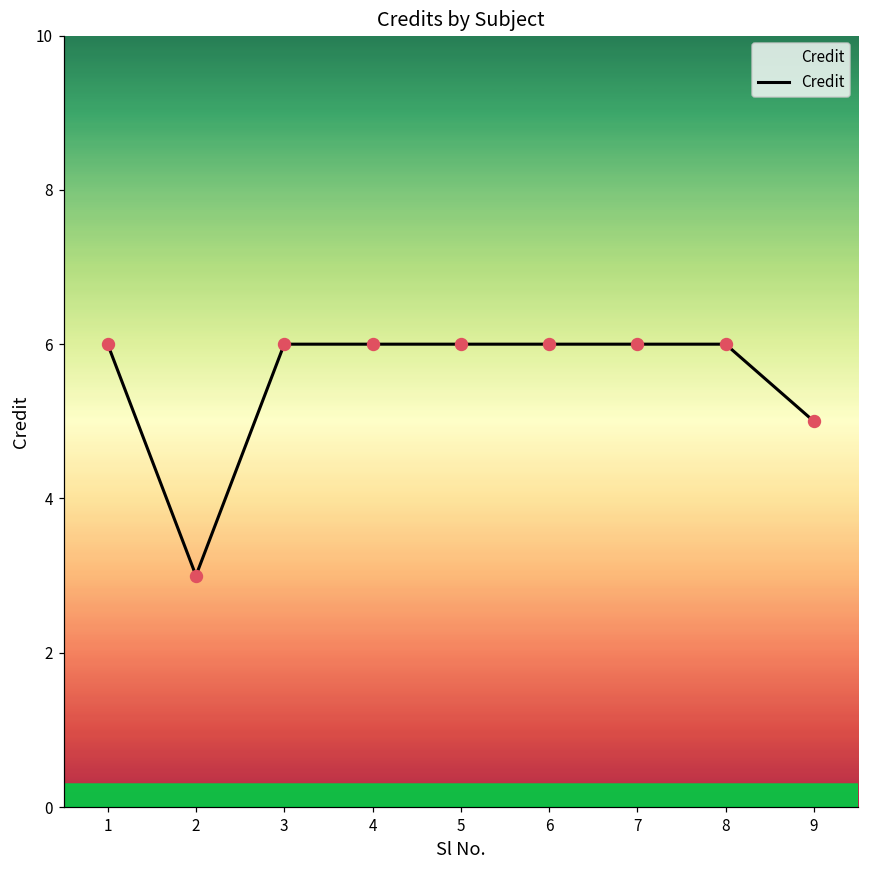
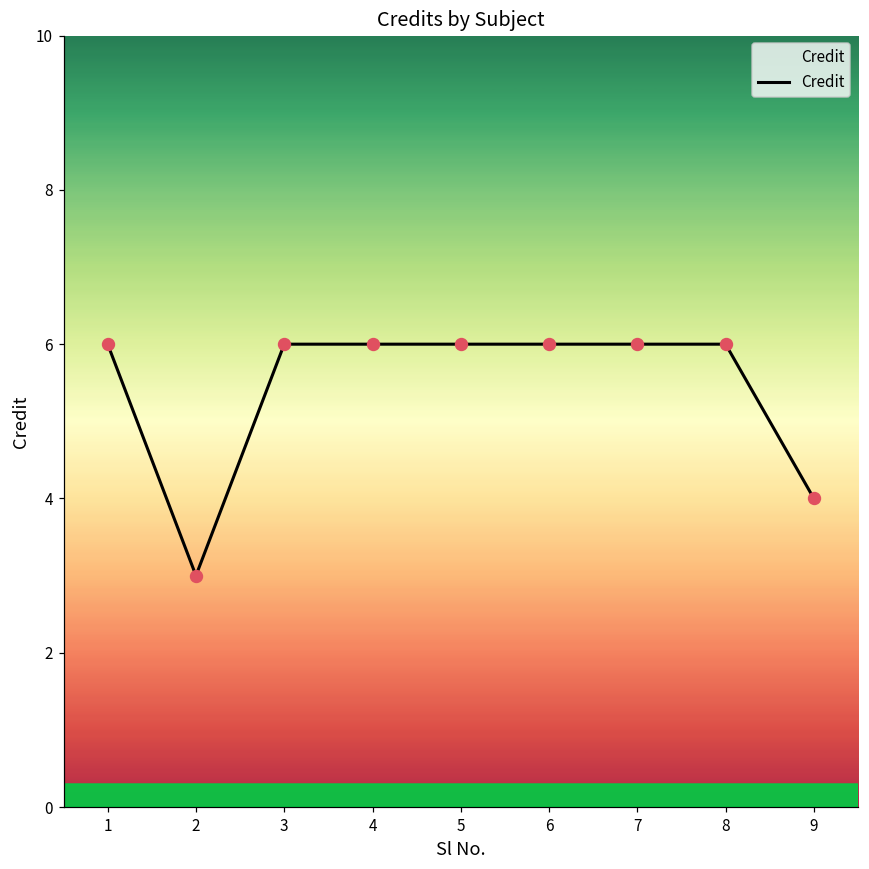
9: 5 -> 4
